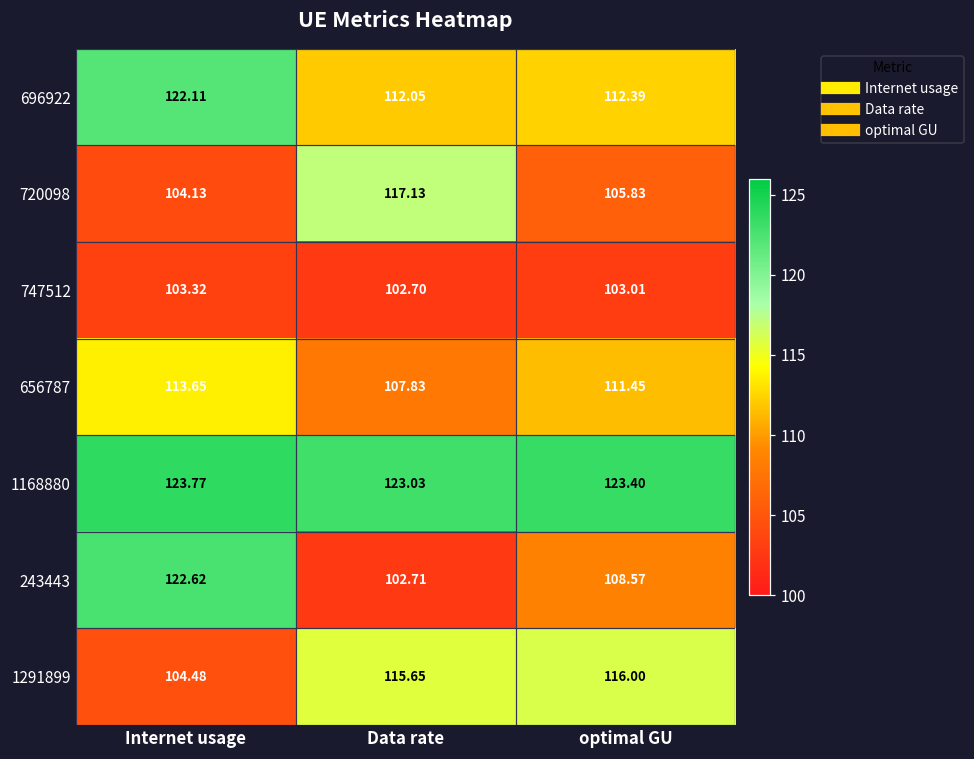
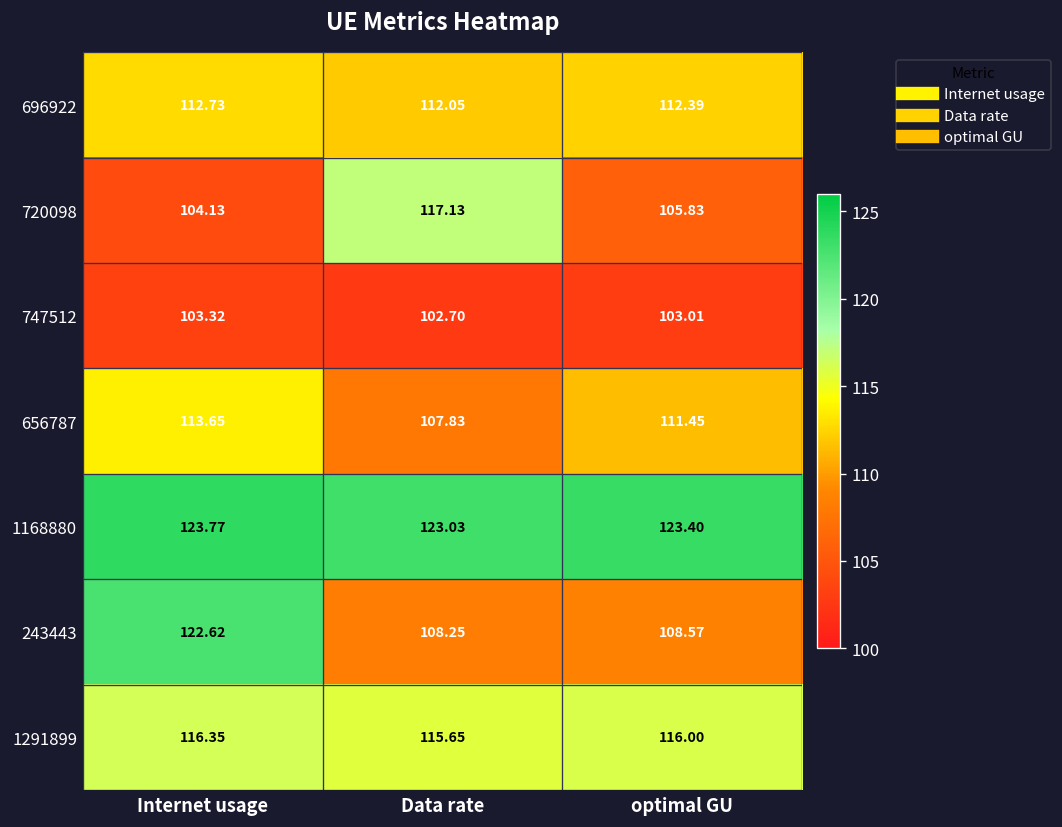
696922, Internet usage: 122.11 -> 112.73
243443, Data rate: 102.71 -> 108.25
1291899, Internet usage: 104.48 -> 116.35
